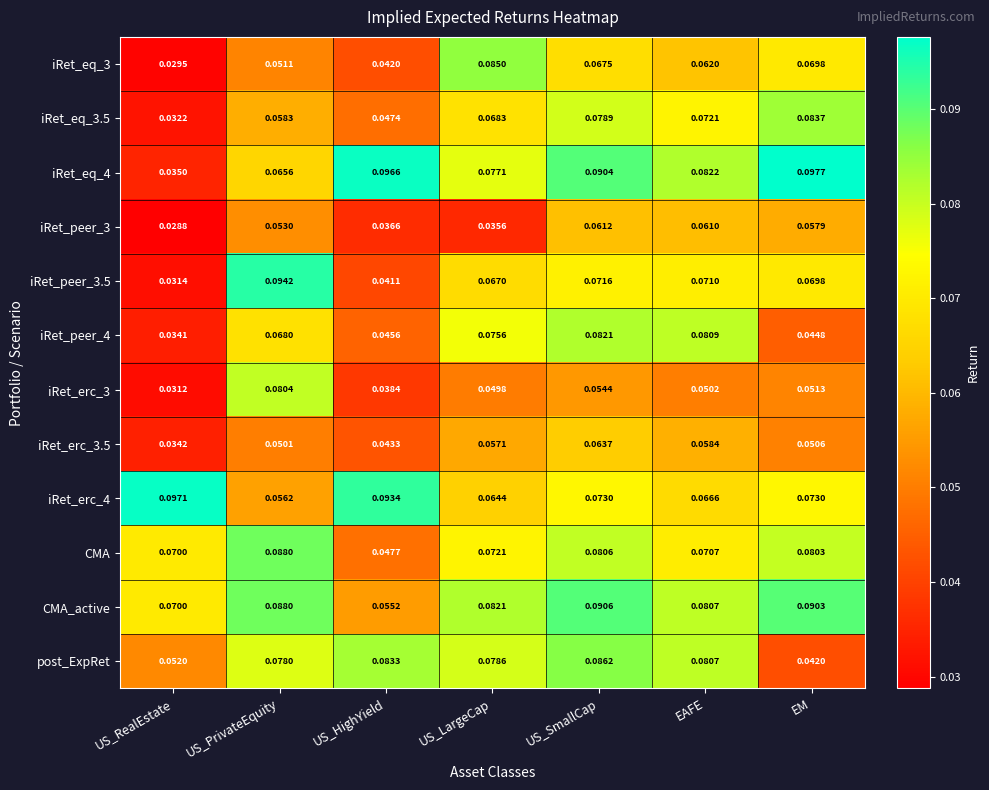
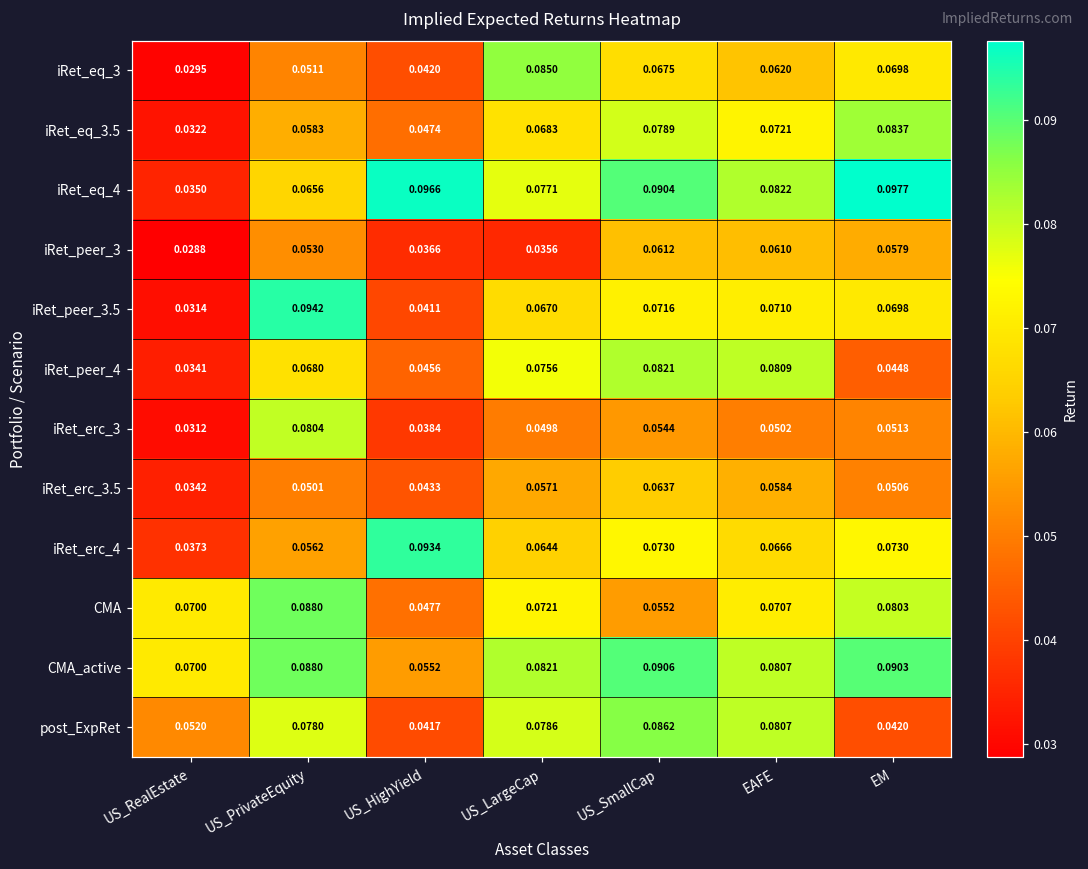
iRet_erc_4, US_RealEstate: 0.0971 -> 0.0373
CMA, US_SmallCap: 0.0806 -> 0.0552
post_ExpRet, US_HighYield: 0.0833 -> 0.0417
